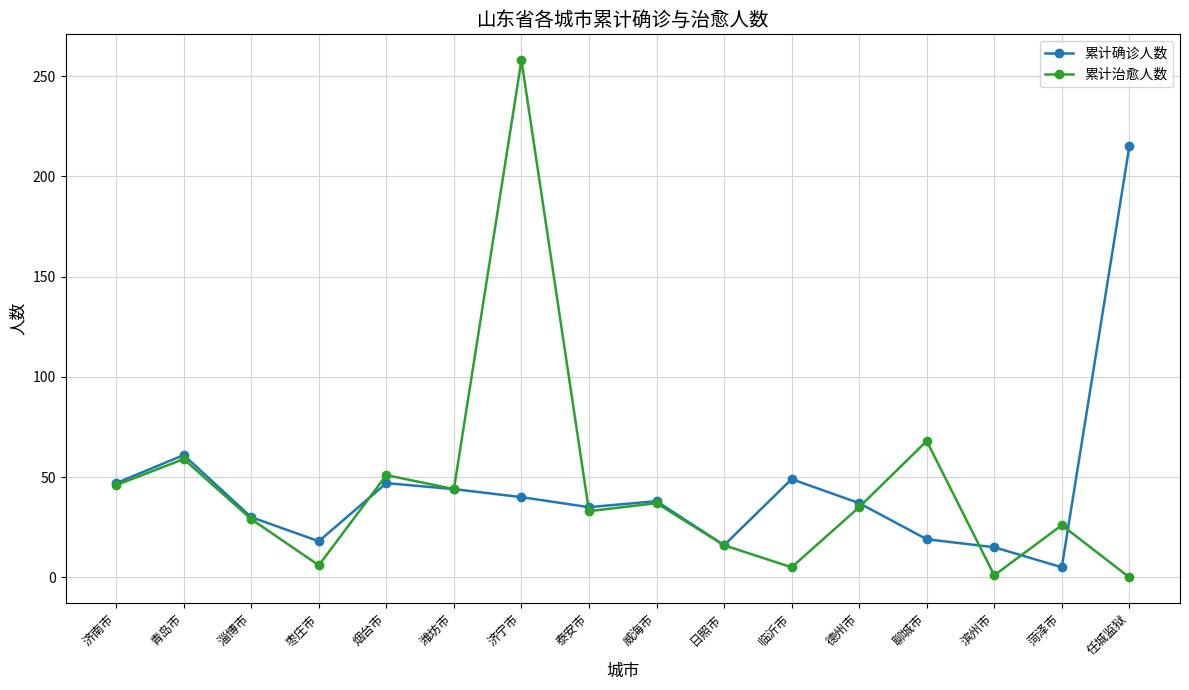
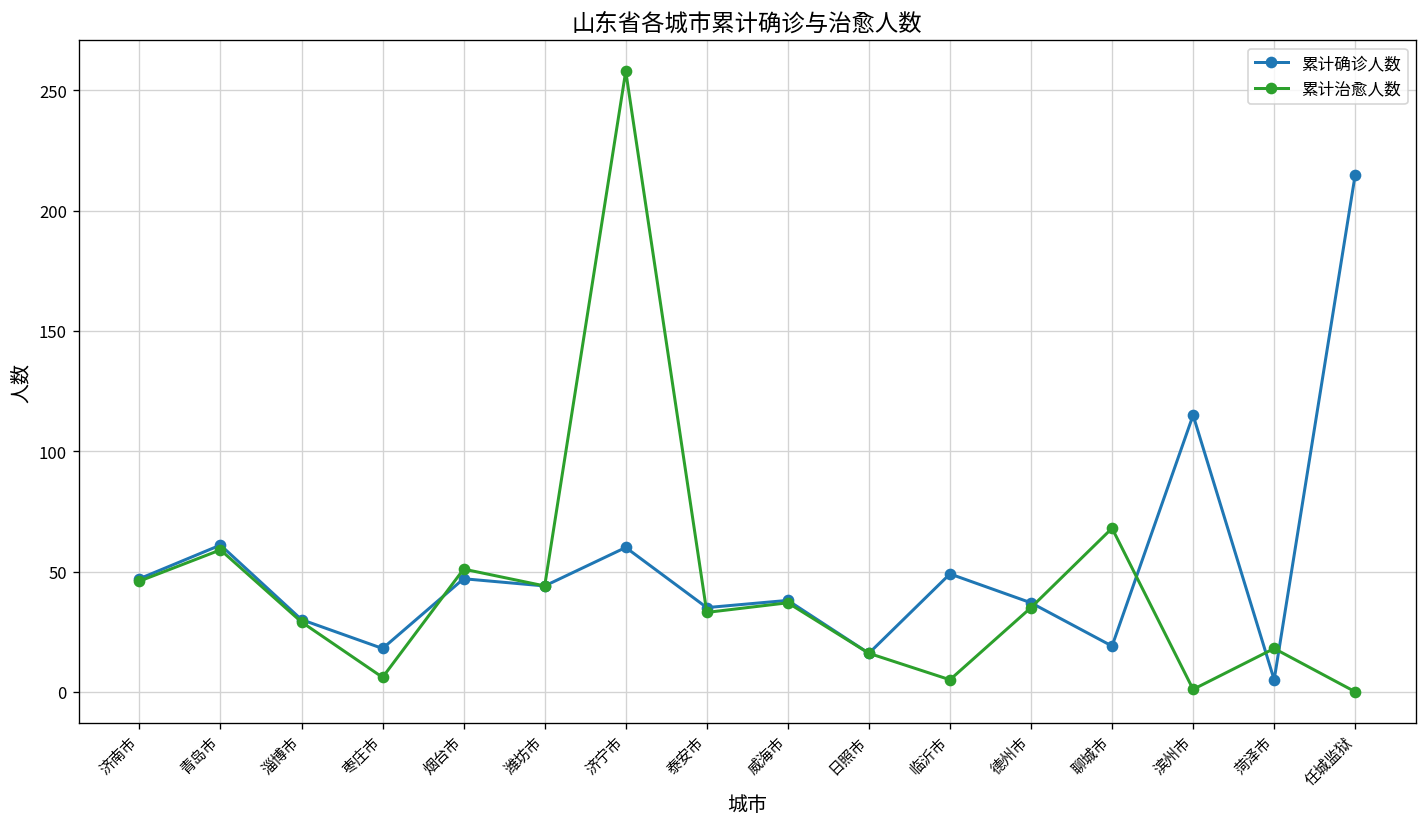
累计确诊人数, 济宁市: 40 -> 60
累计确诊人数, 滨州市: 15 -> 115
累计治愈人数, 菏泽市: 26 -> 18
